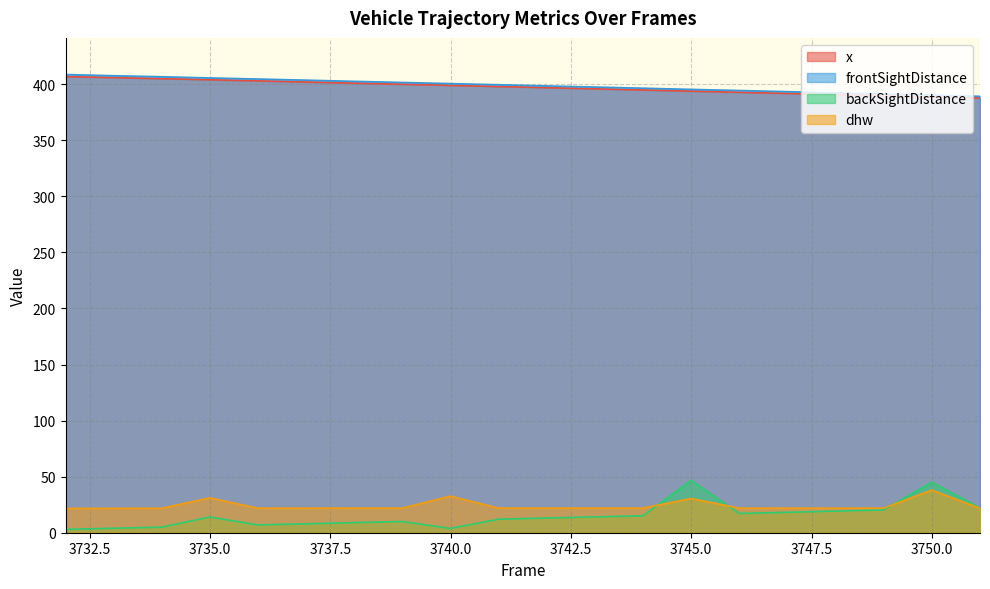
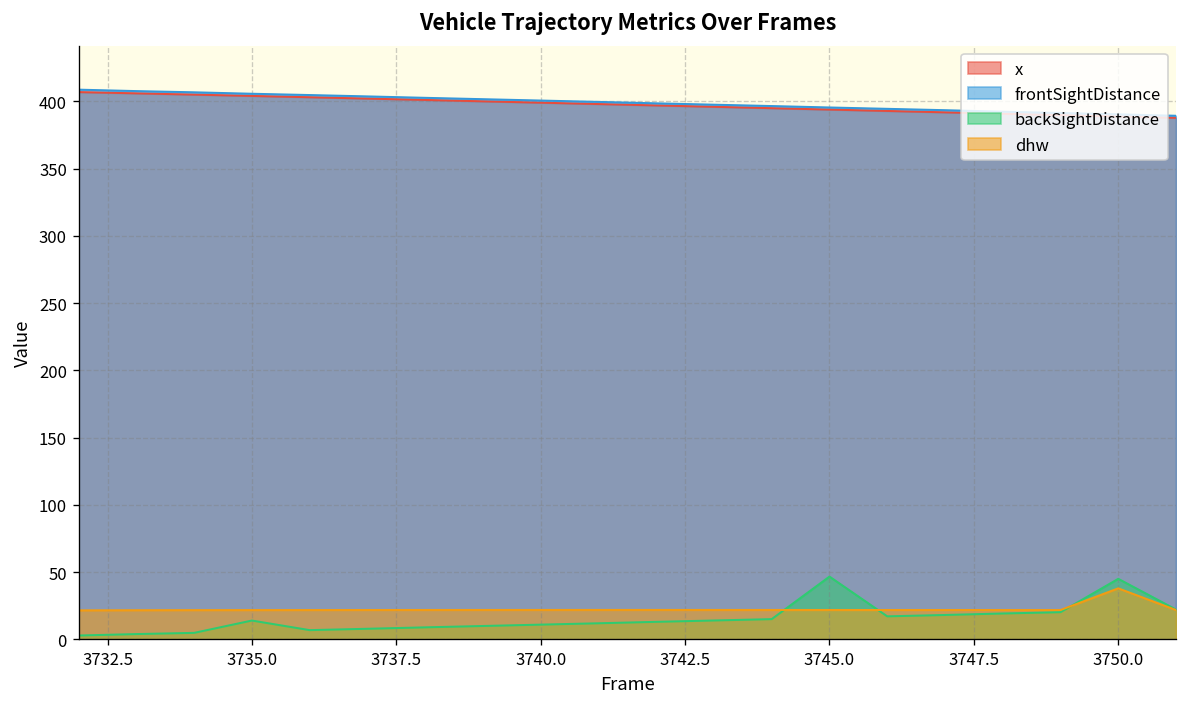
dhw, 3735.0: 31 -> 22
backSightDistance, 3740.0: 4 -> 11
dhw, 3740.0: 33 -> 22
dhw, 3745.0: 31 -> 22
